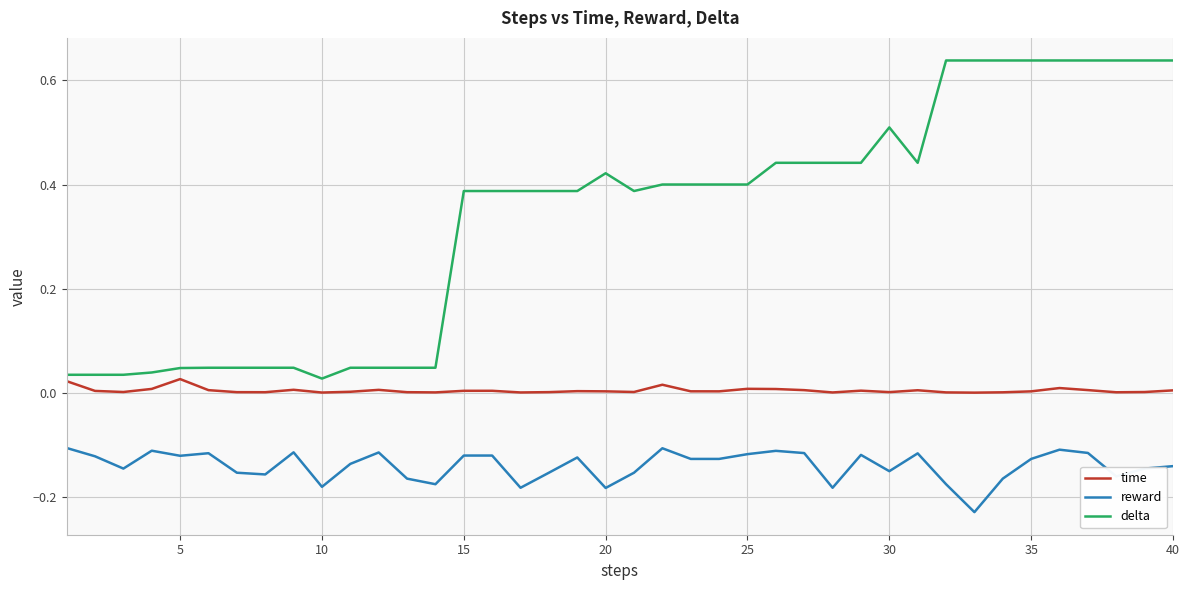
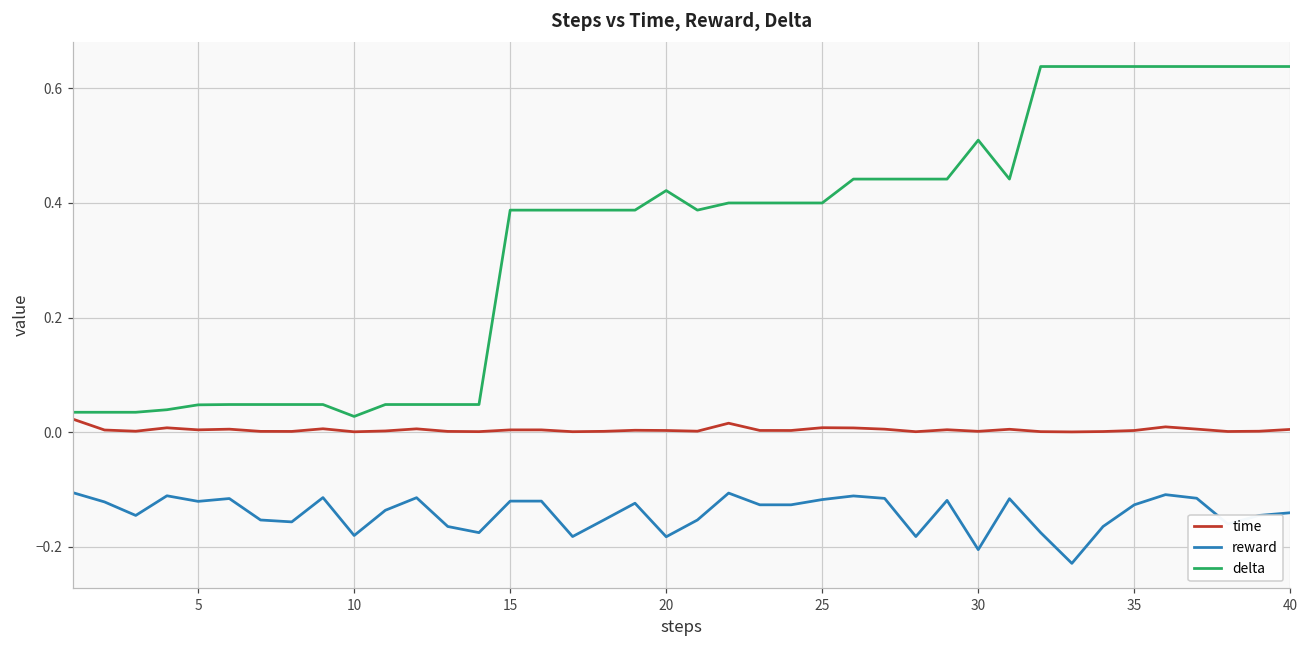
time, 5: 0.03 -> 0.00
reward, 30: -0.15 -> -0.20
